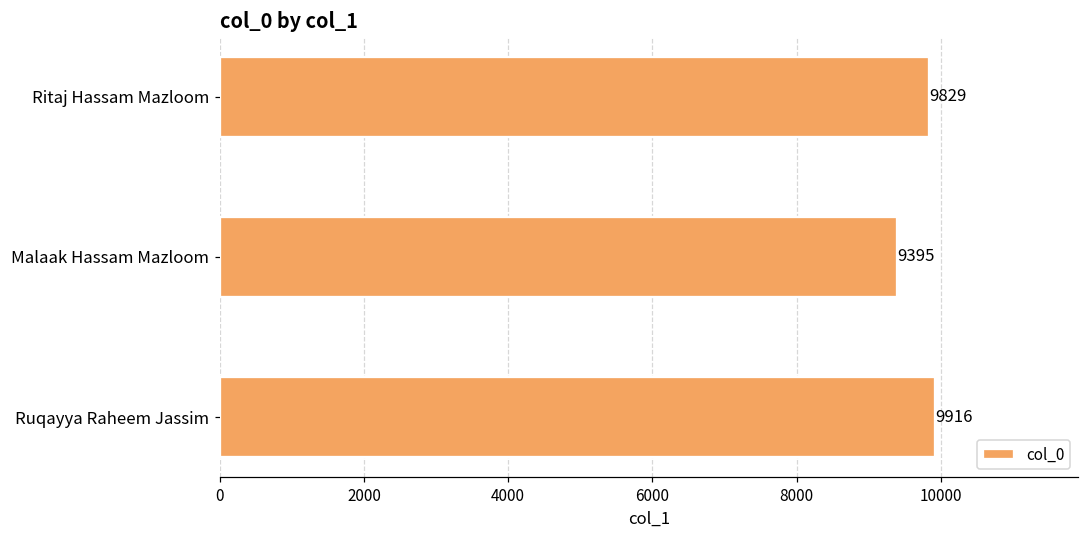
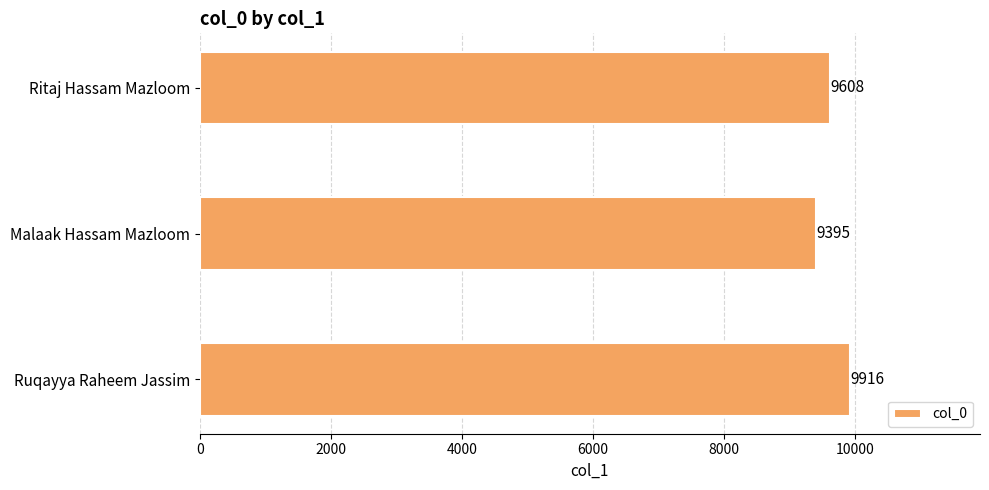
Ritaj Hassam Mazloom: 9829 -> 9608
